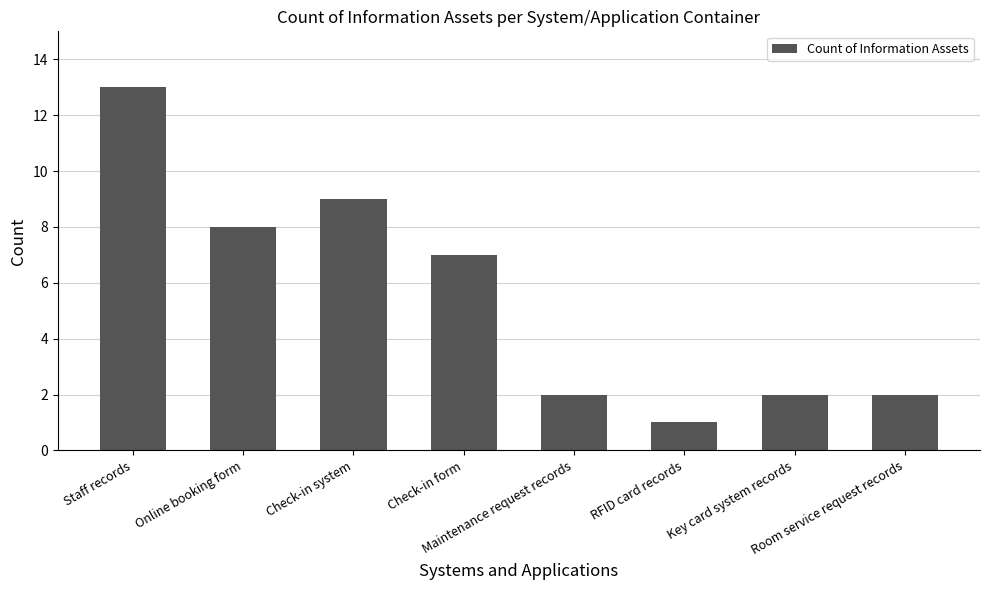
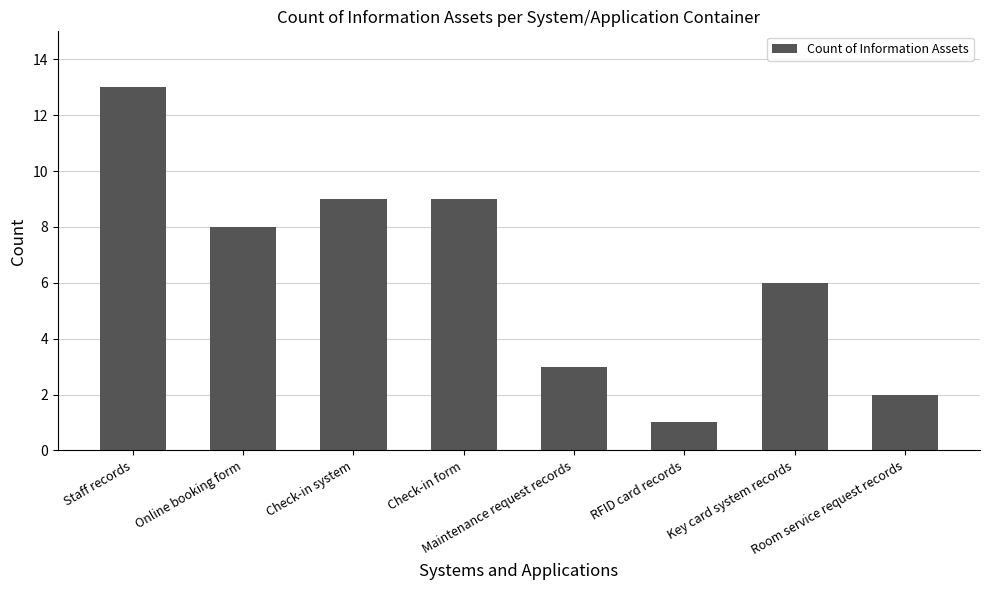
Check-in form: 7 -> 9
Maintenance request records: 2 -> 3
Key card system records: 2 -> 6
